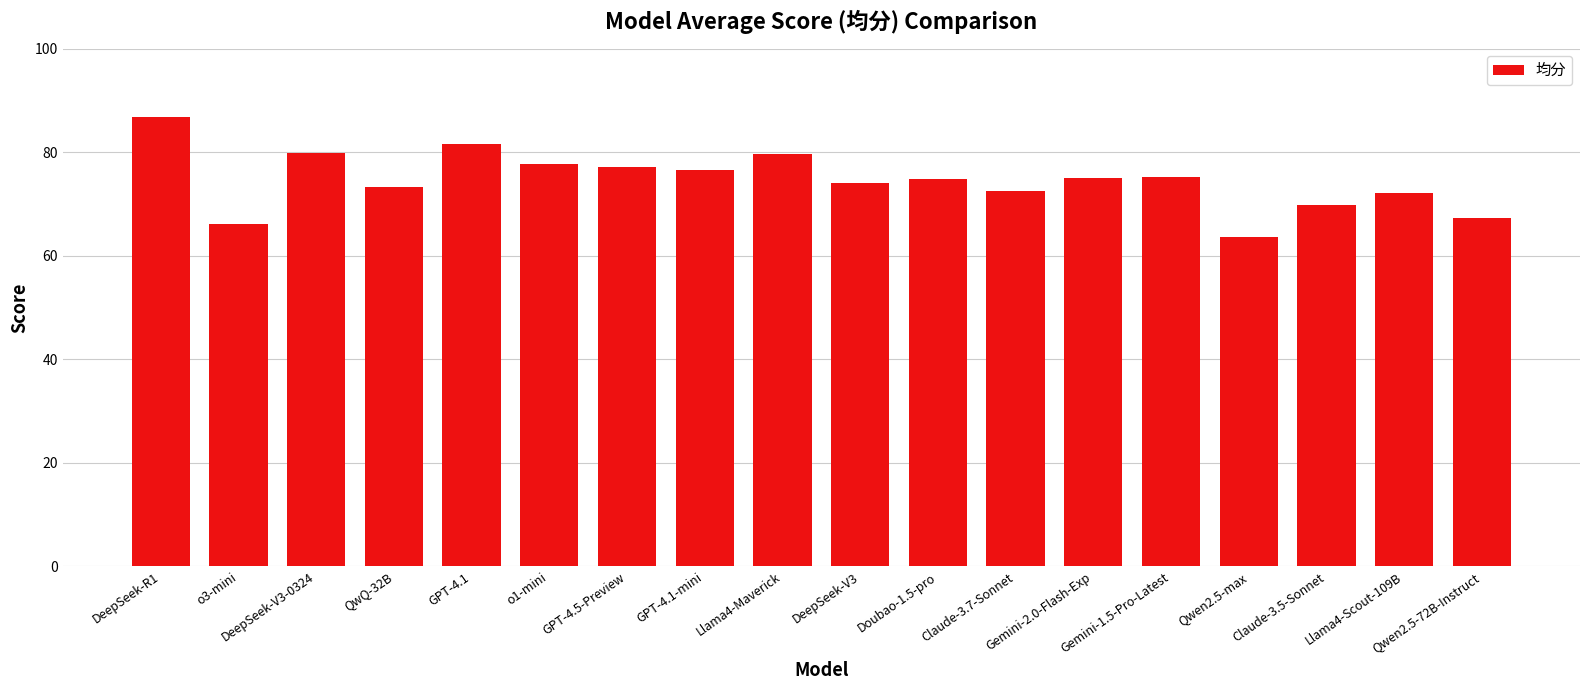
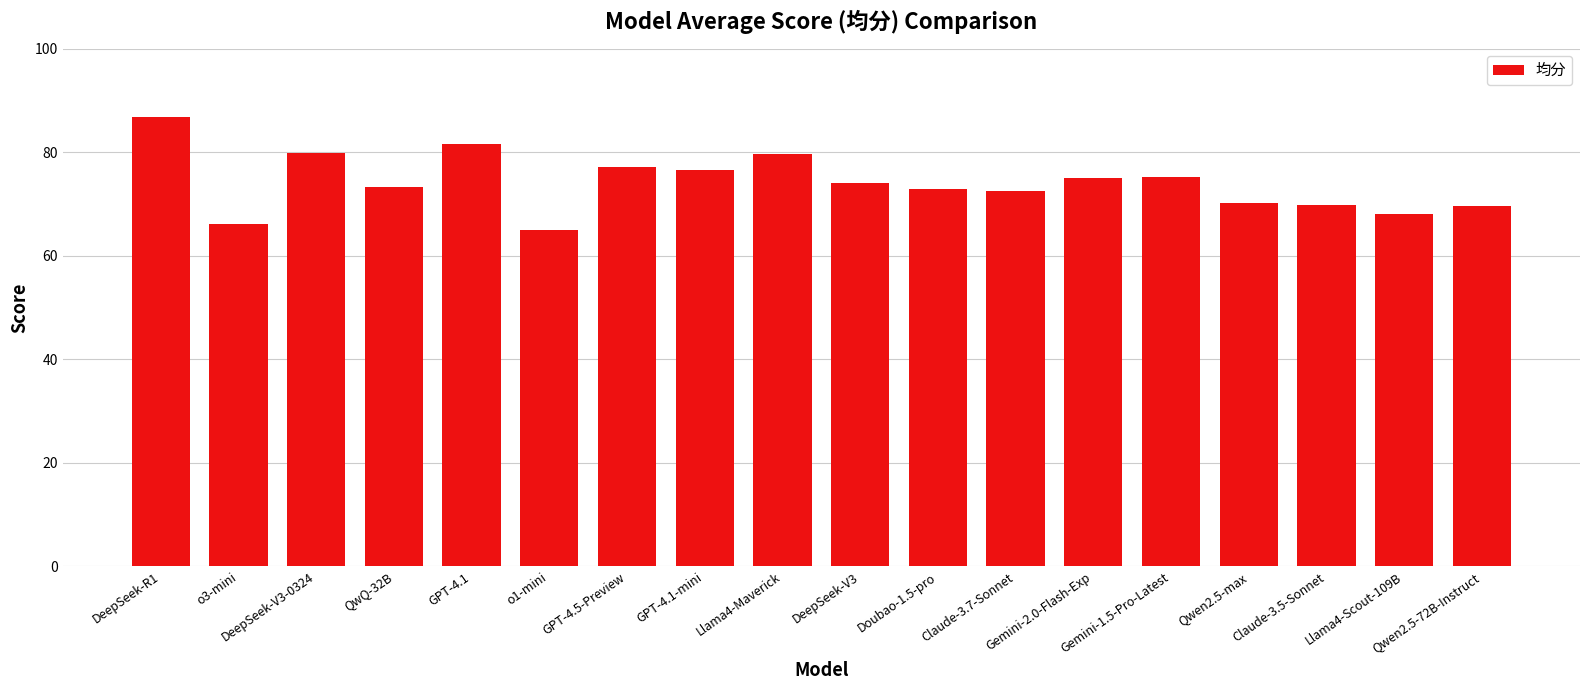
o1-mini: 78 -> 65
Doubao-1.5-pro: 75 -> 73
Qwen2.5-max: 64 -> 70
Llama4-Scout-109B: 72 -> 68
Qwen2.5-72B-Instruct: 67 -> 70
